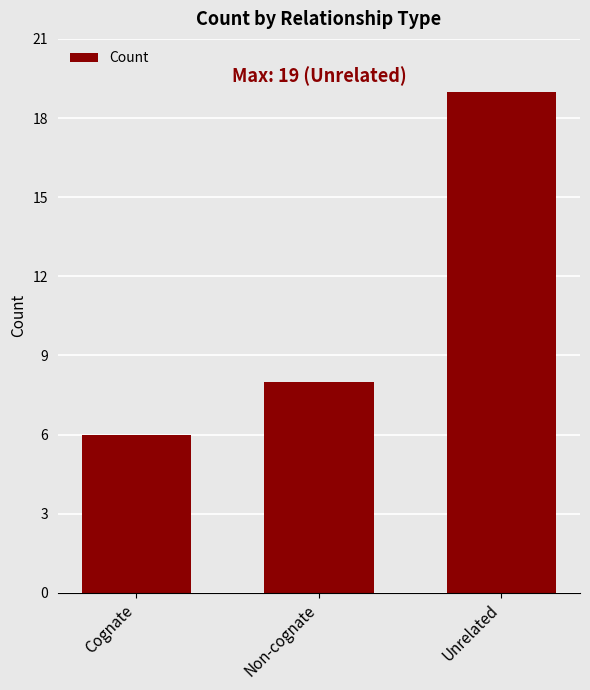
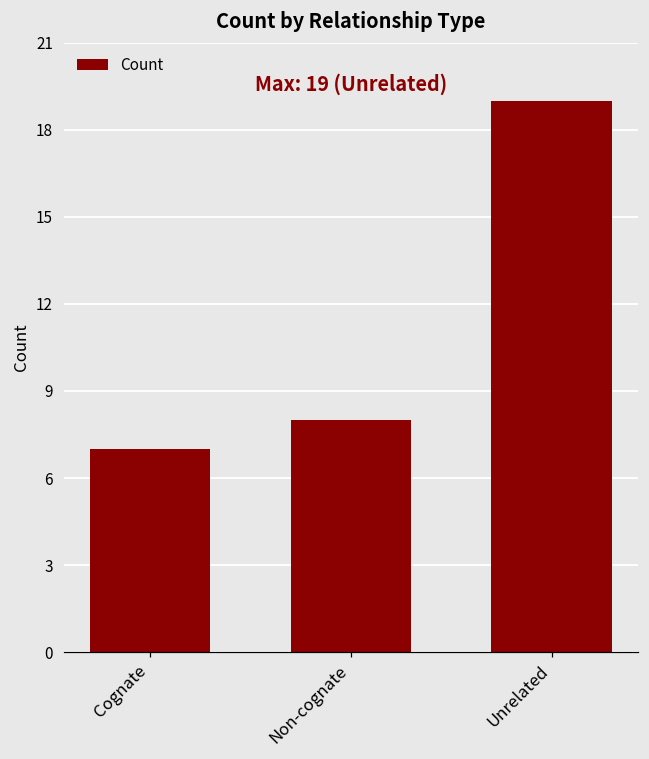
Cognate: 6 -> 7
